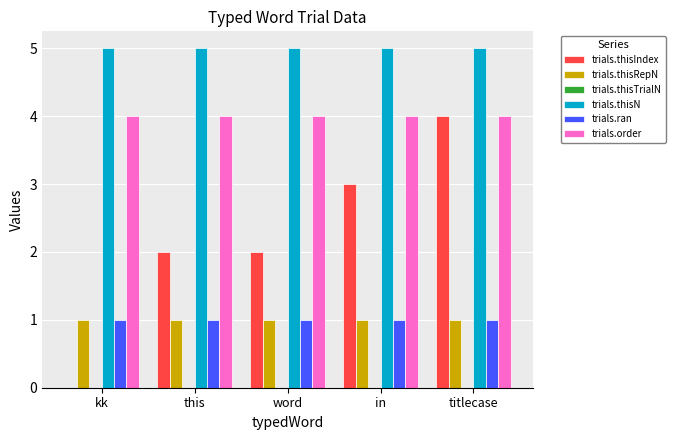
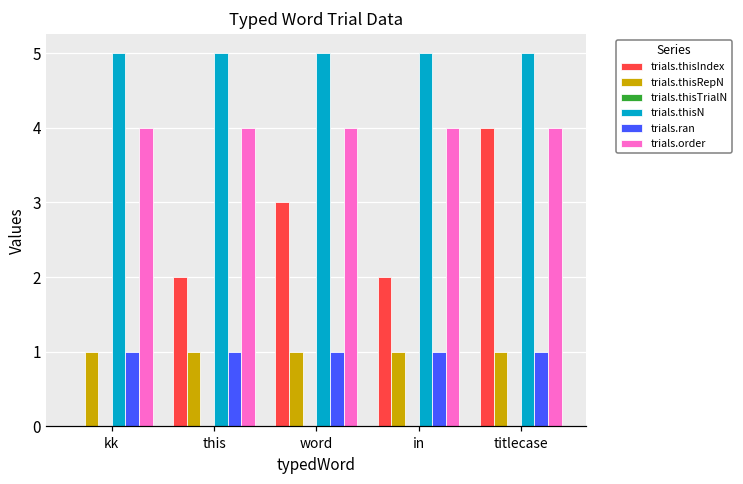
trials.thisIndex, word: 2 -> 3
trials.thisIndex, in: 3 -> 2
